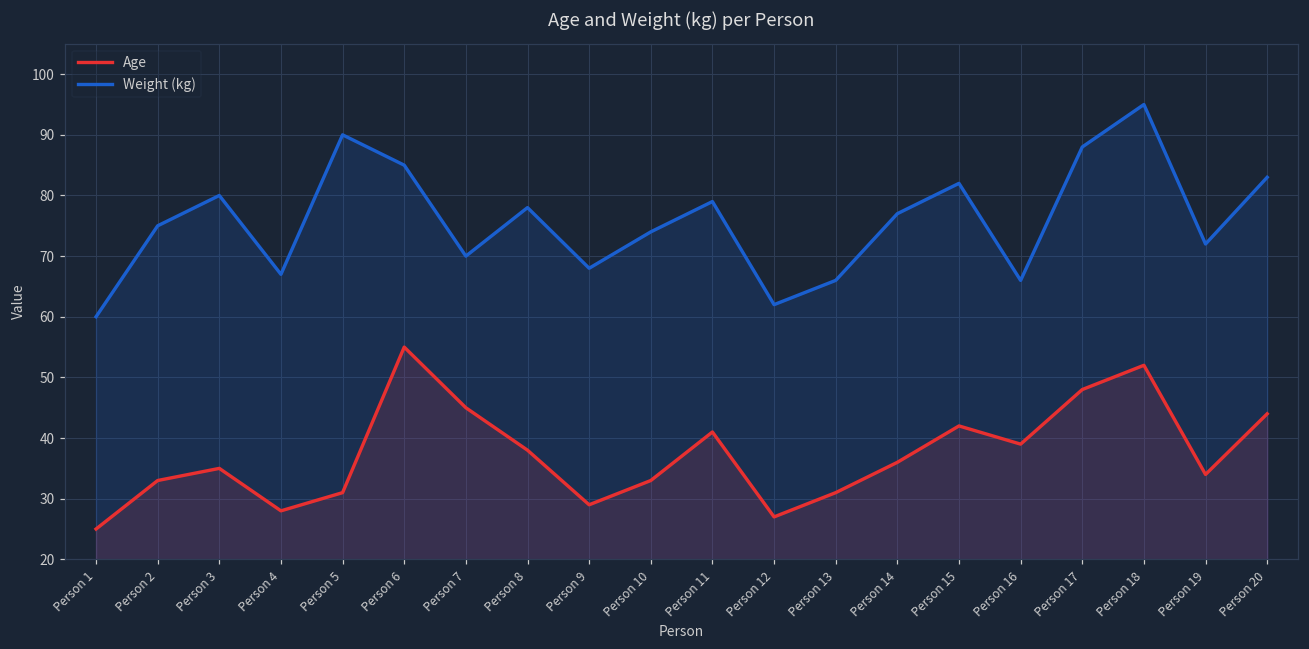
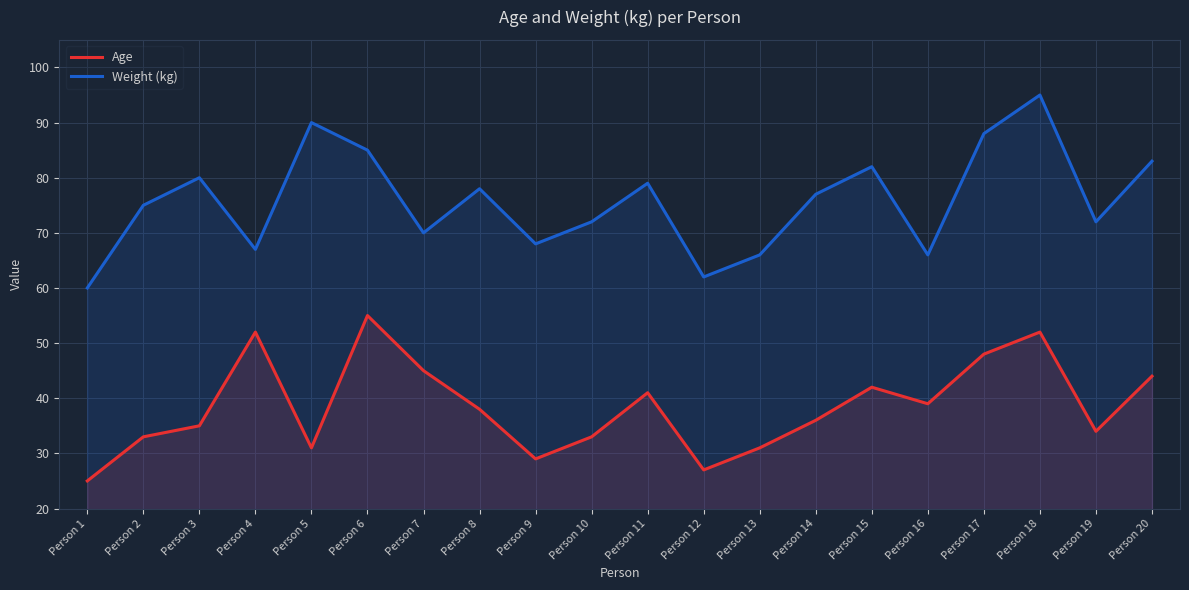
Age, Person 4: 28 -> 52
Weight (kg), Person 10: 74 -> 72
